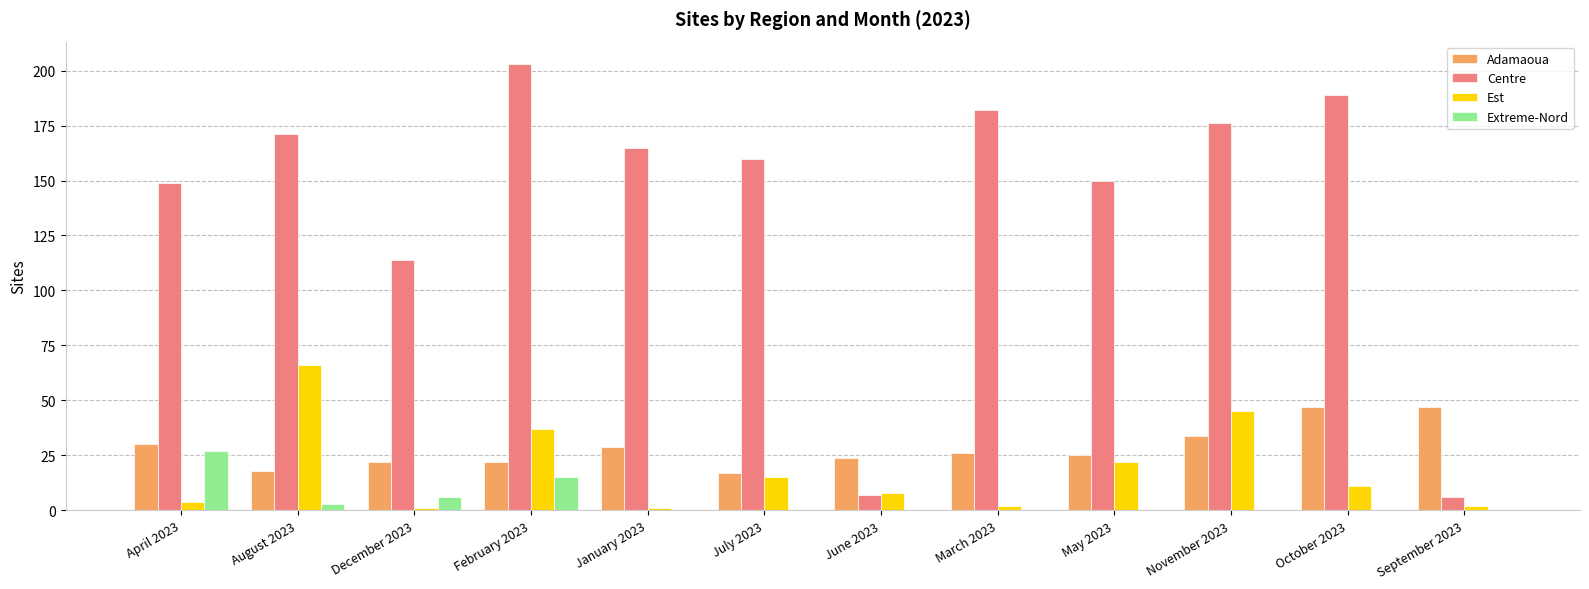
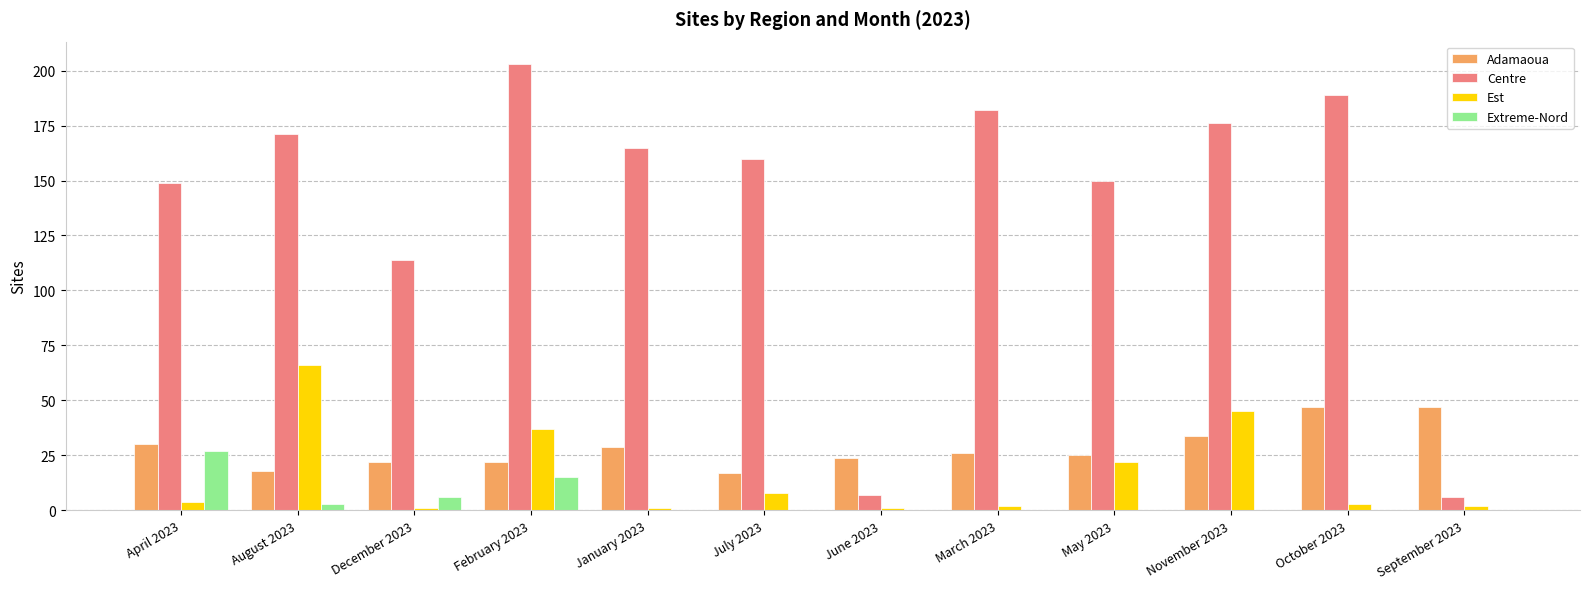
Est, July 2023: 15 -> 8
Est, June 2023: 8 -> 1
Est, October 2023: 11 -> 3
